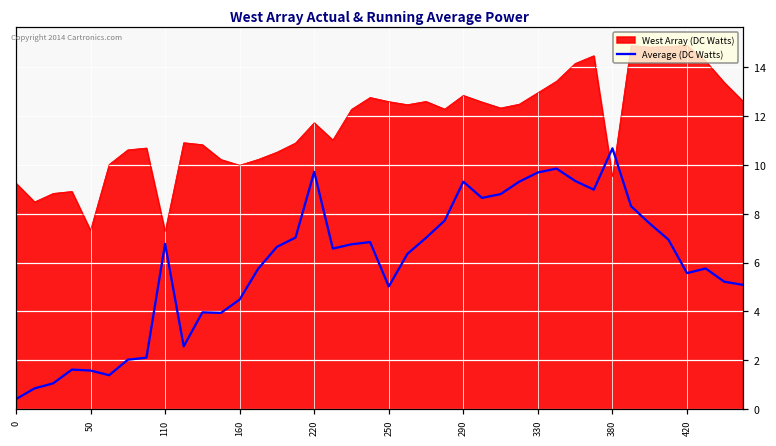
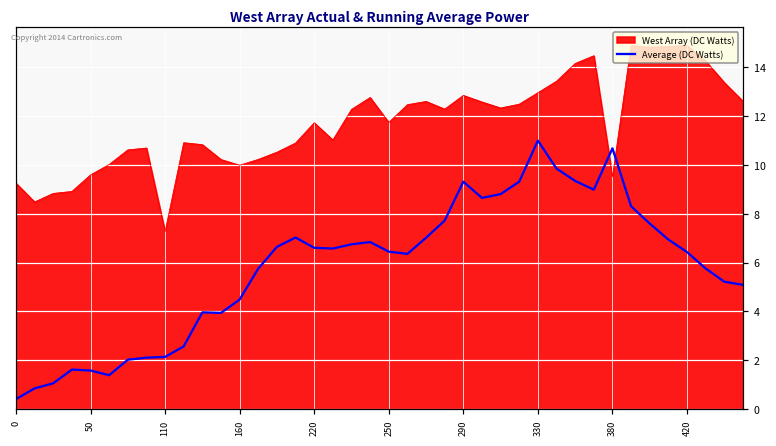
West Array (DC Watts), 50: 7.3 -> 9.6
Average (DC Watts), 110: 6.8 -> 2.1
Average (DC Watts), 220: 9.7 -> 6.6
West Array (DC Watts), 250: 12.6 -> 11.7
Average (DC Watts), 250: 5.0 -> 6.5
Average (DC Watts), 330: 9.7 -> 11.0
Average (DC Watts), 420: 5.6 -> 6.4
